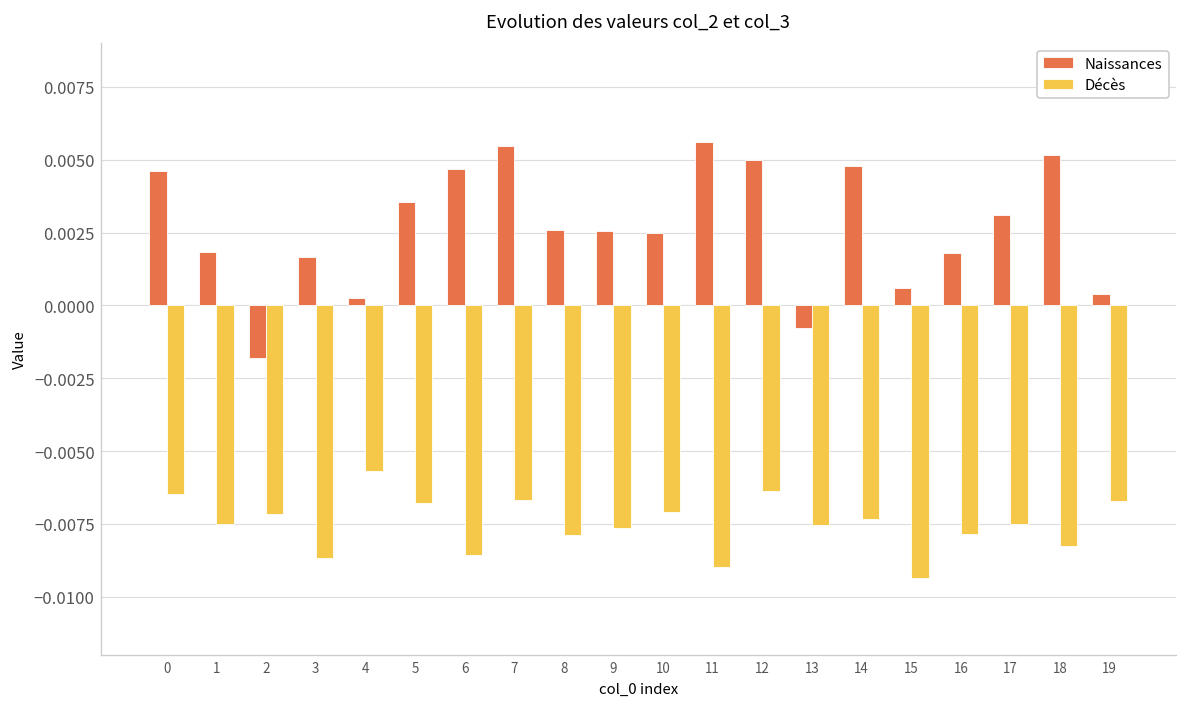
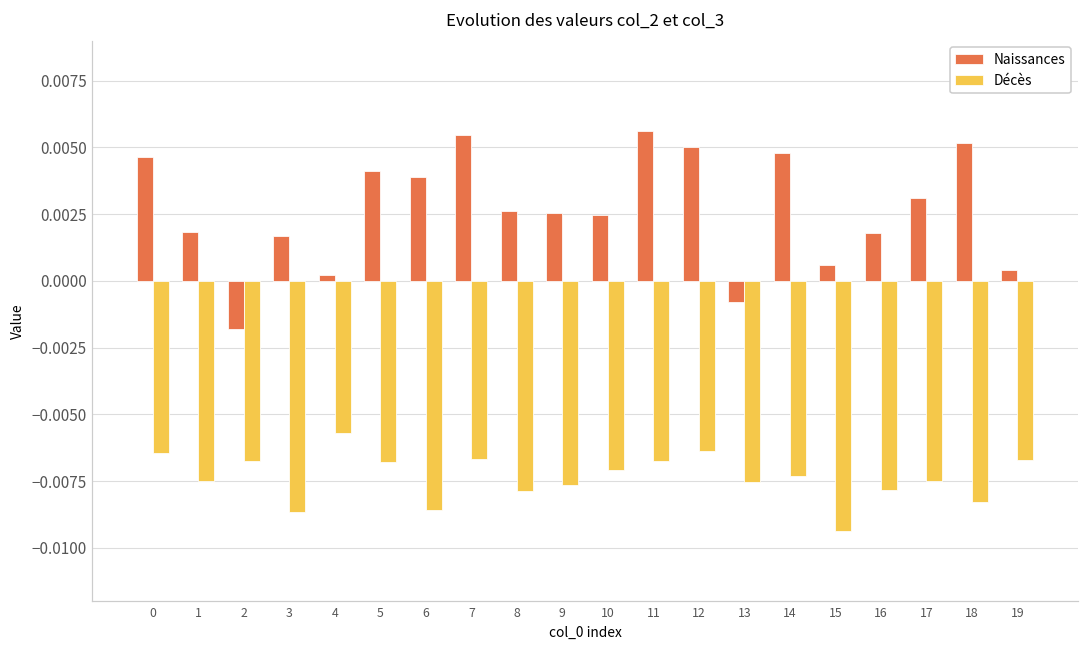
Décès, 2: -0.0072 -> -0.0068
Naissances, 5: 0.0036 -> 0.0041
Naissances, 6: 0.0047 -> 0.0039
Décès, 11: -0.0090 -> -0.0068
